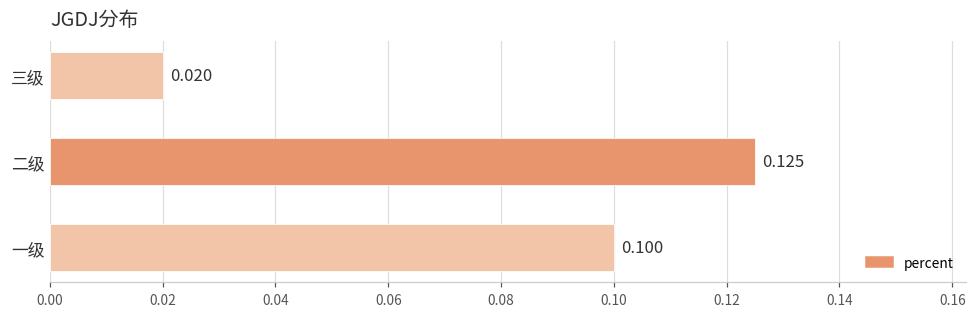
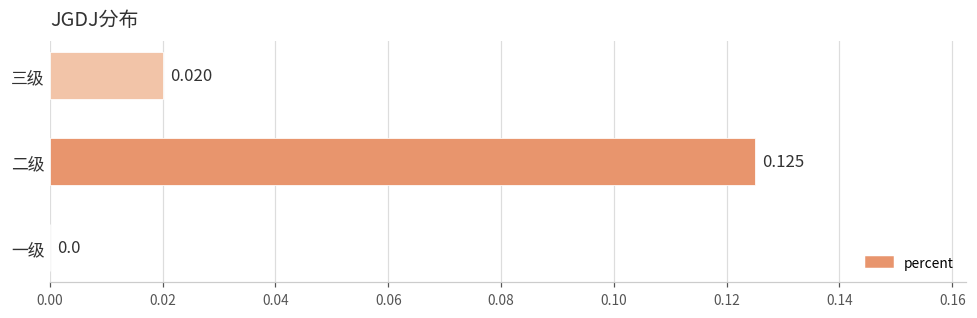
一级: 0.100 -> 0.0
